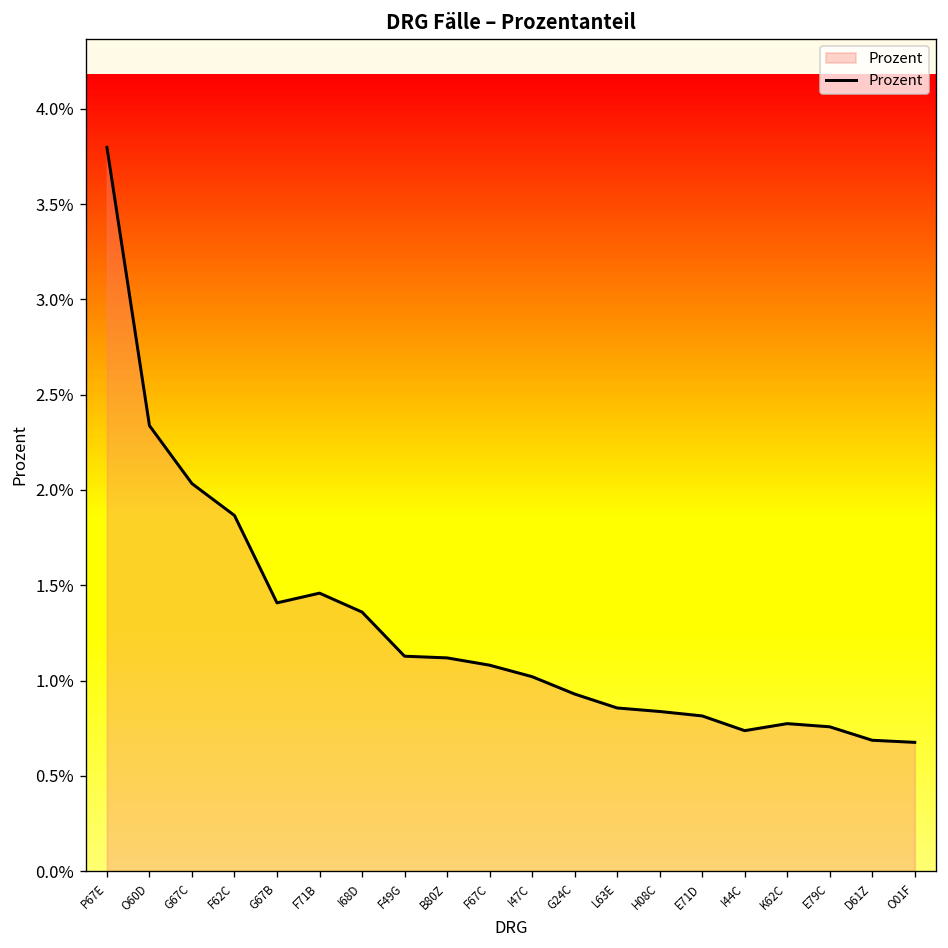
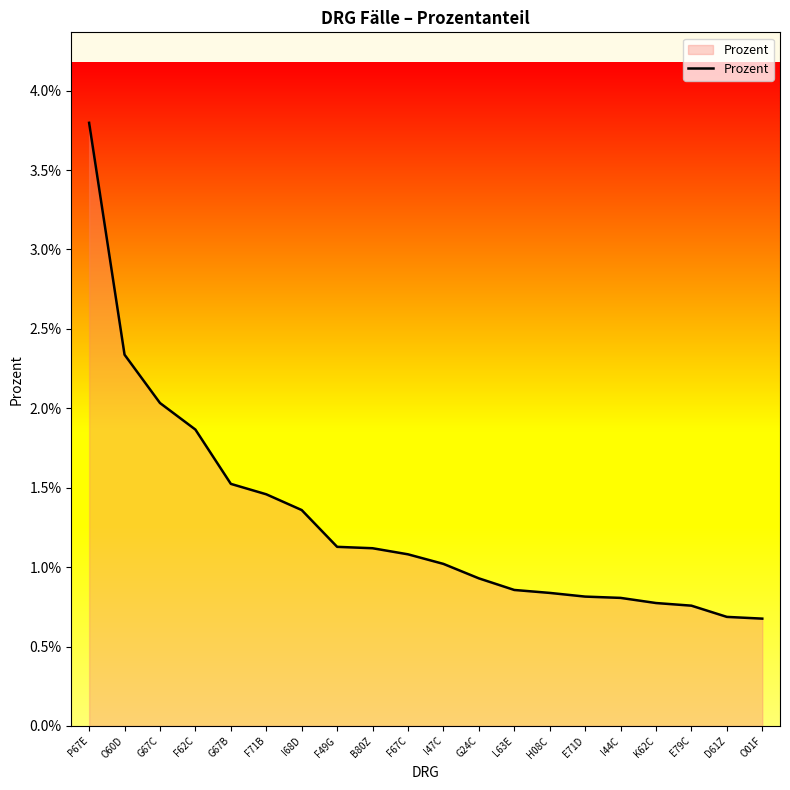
G67B: 1.41% -> 1.52%
I44C: 0.74% -> 0.81%
